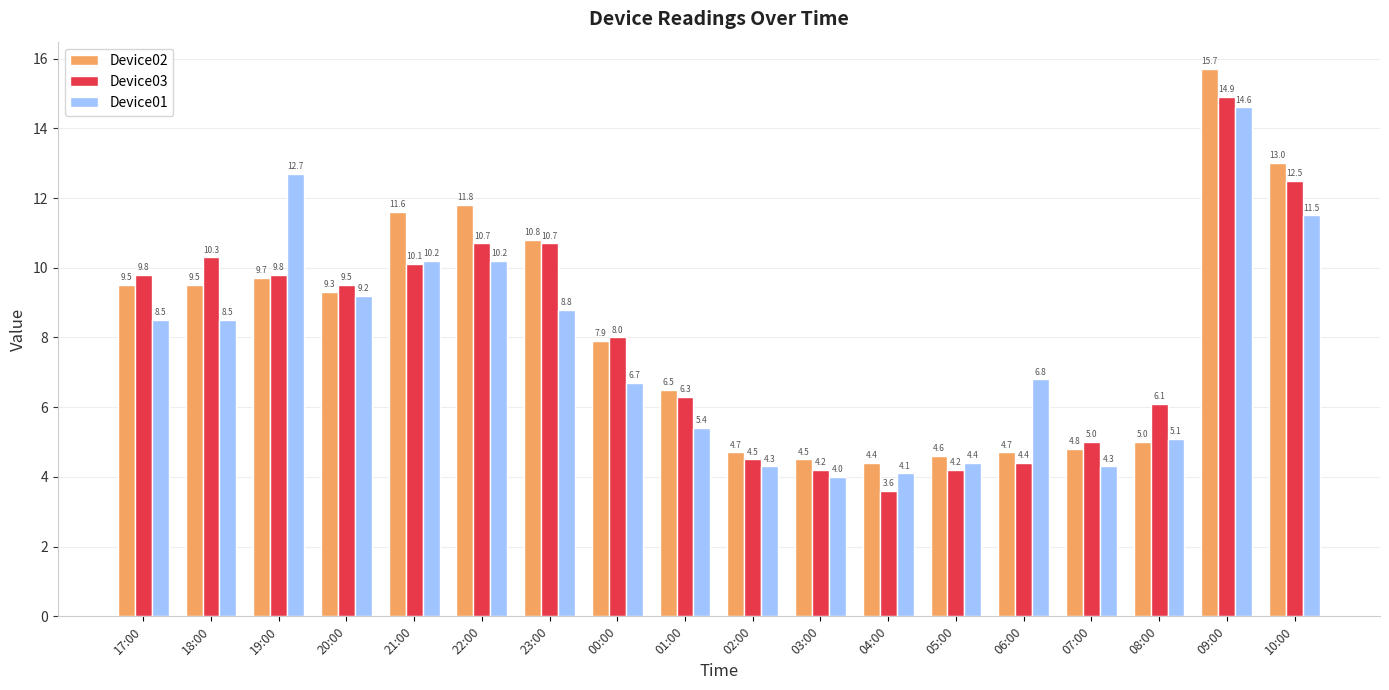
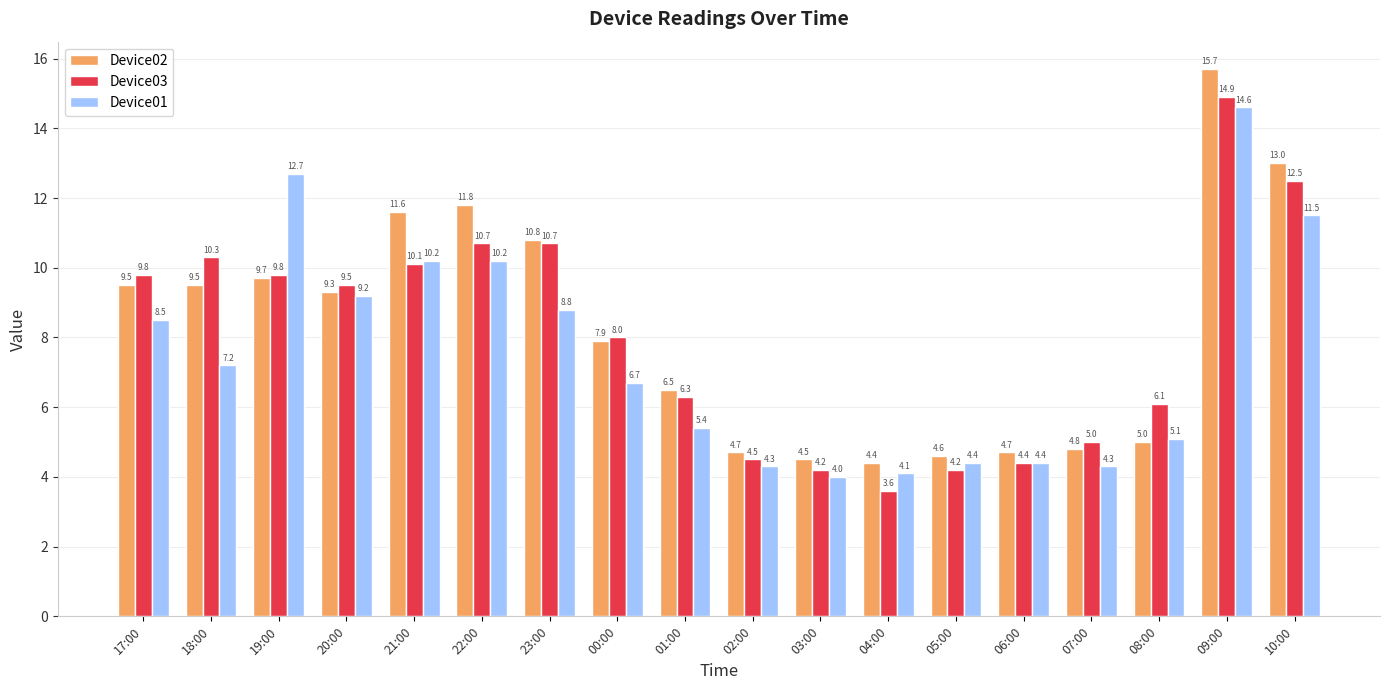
Device01, 18:00: 8.5 -> 7.2
Device01, 06:00: 6.8 -> 4.4
